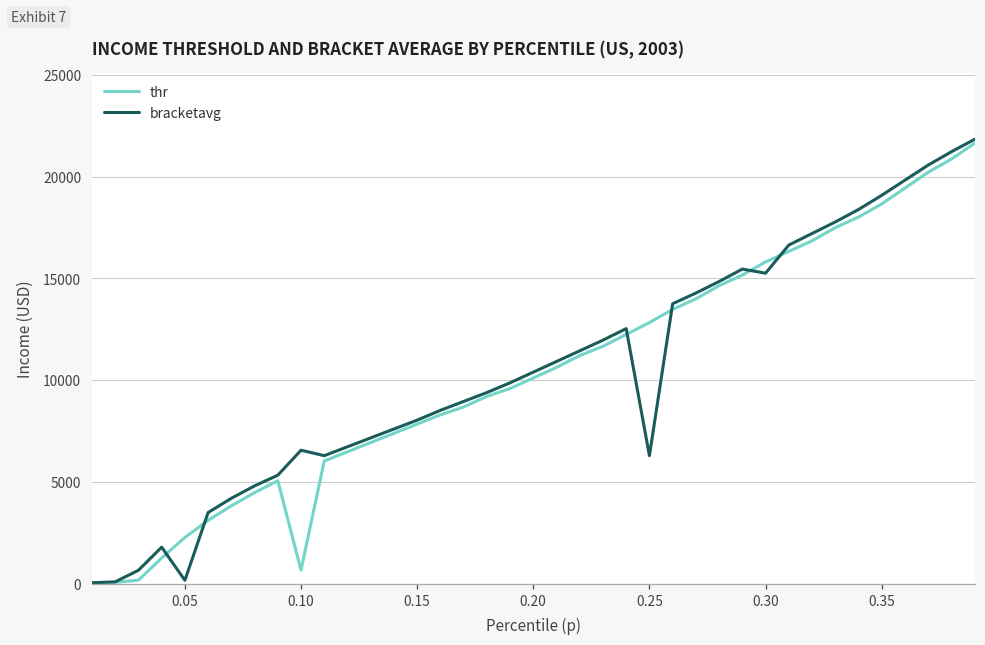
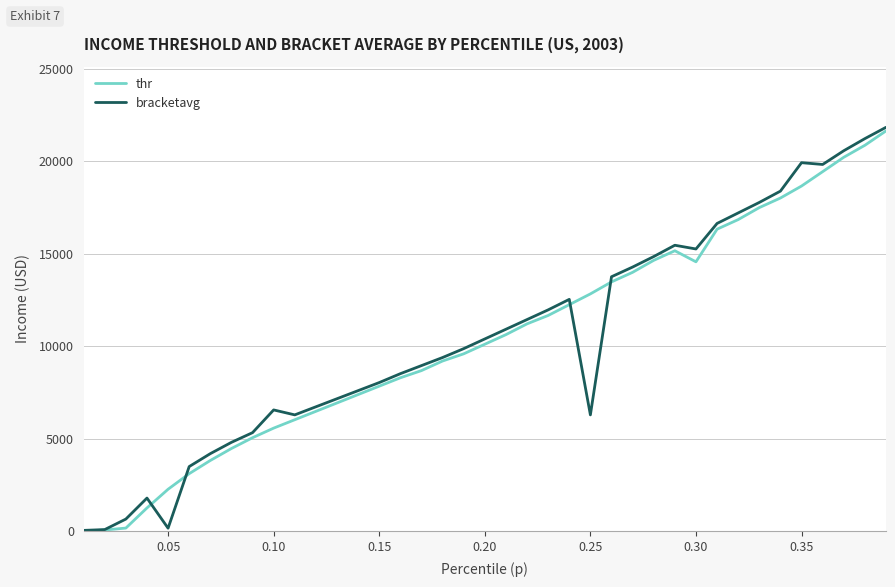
thr, 0.10: 700 -> 5600
thr, 0.30: 15800 -> 14600
bracketavg, 0.35: 19100 -> 19900
